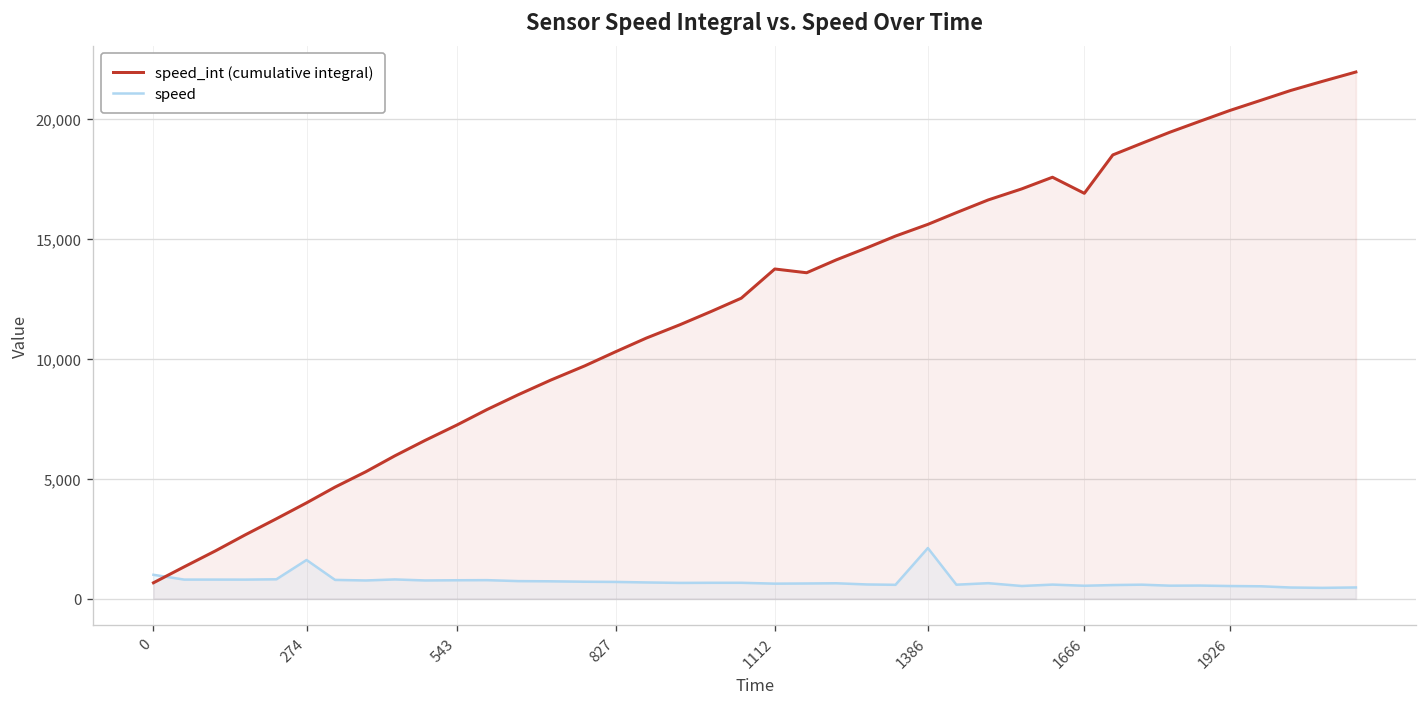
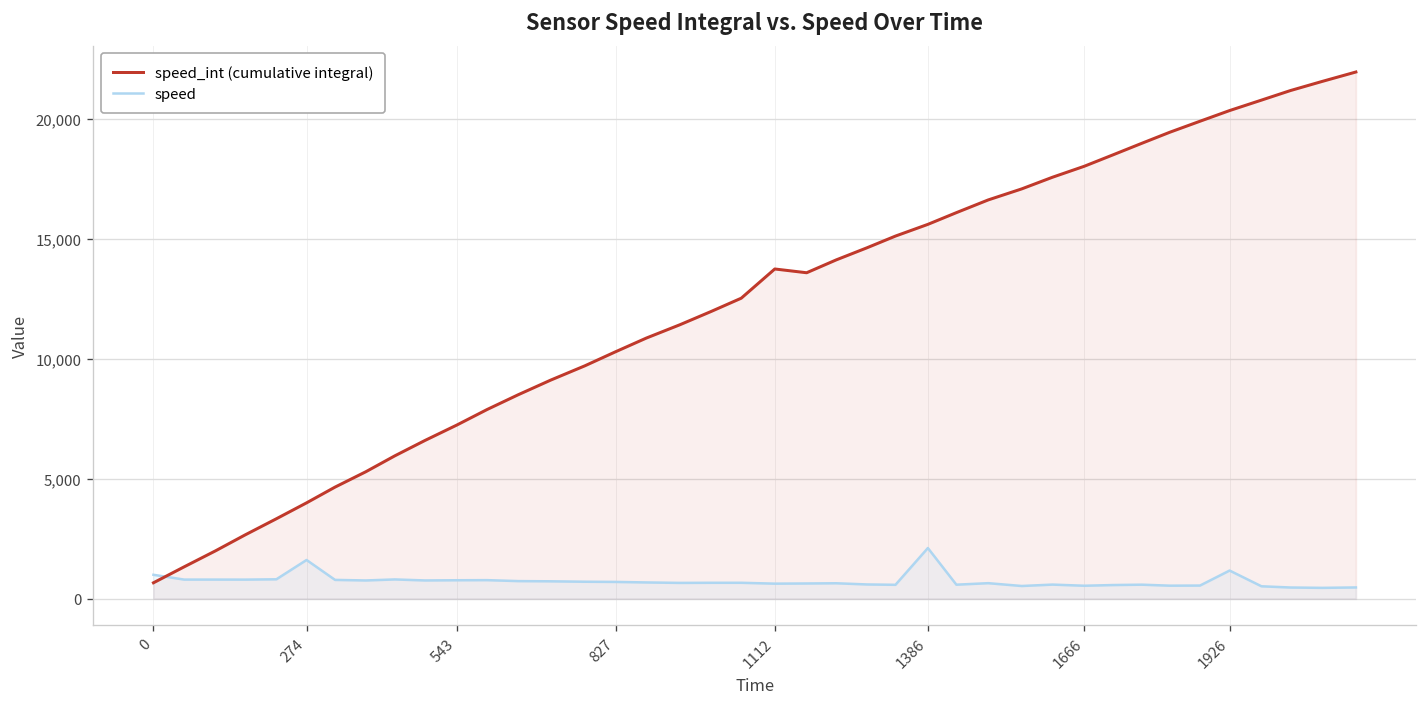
speed_int (cumulative integral), 1666: 16,900 -> 18,000
speed, 1926: 500 -> 1,200
